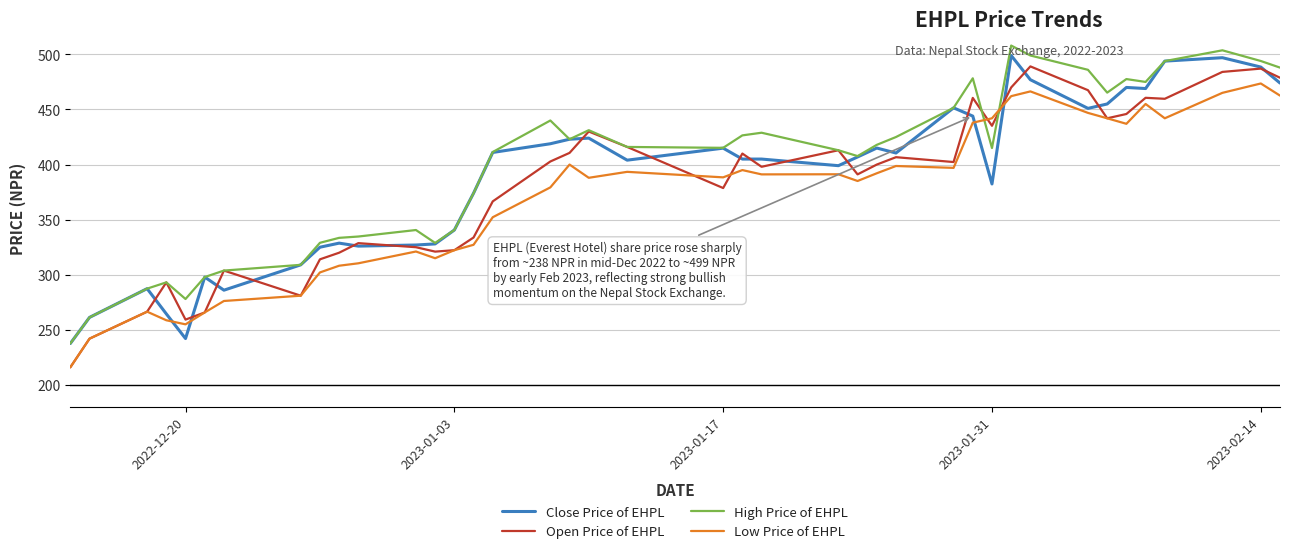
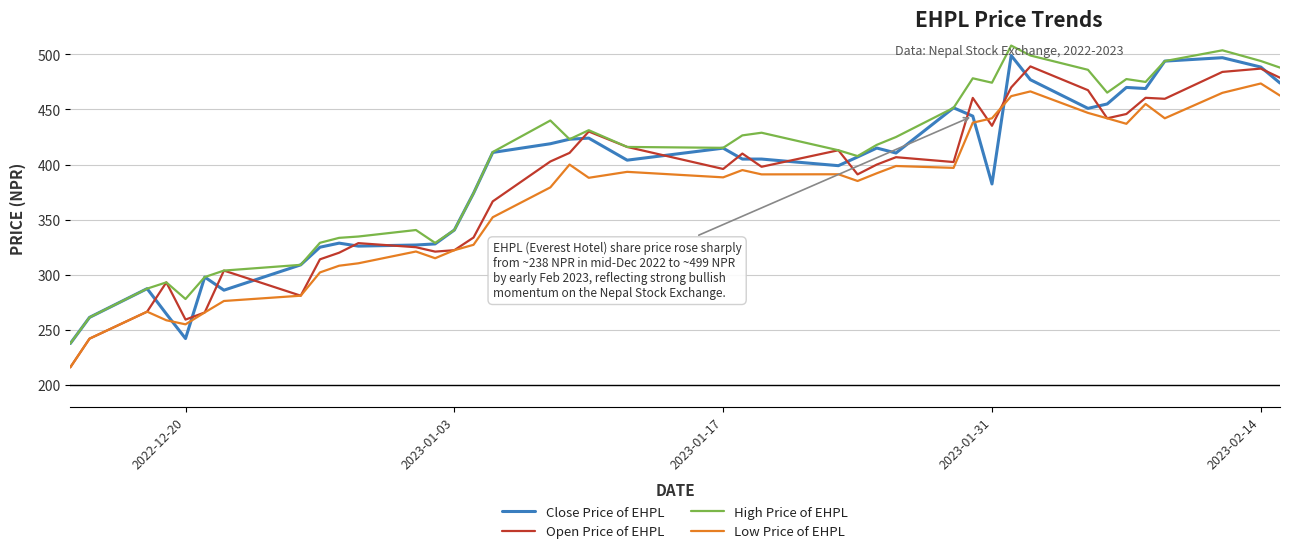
Open Price of EHPL, 2023-01-17: 379 -> 396
High Price of EHPL, 2023-01-31: 415 -> 474
